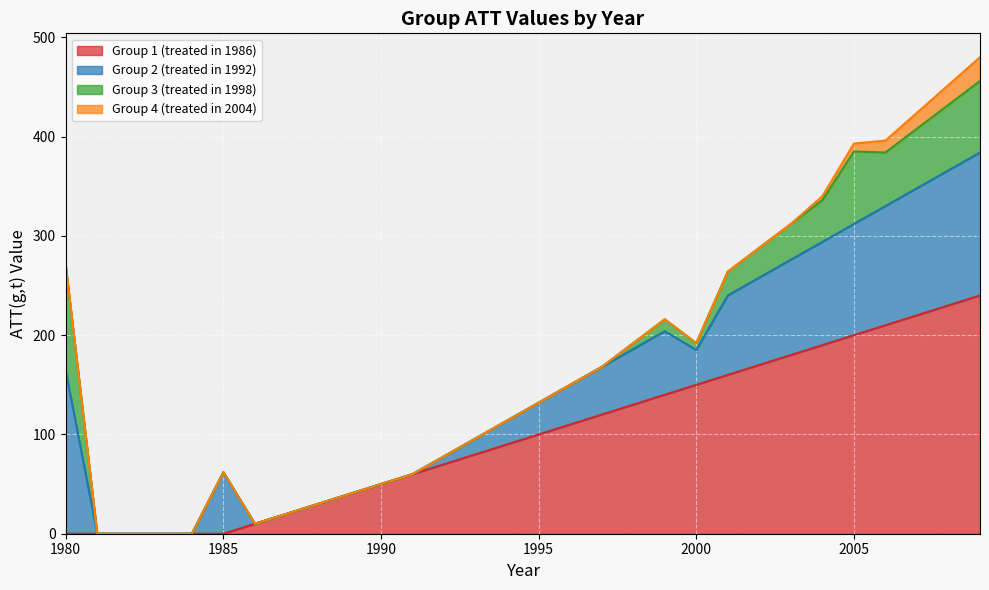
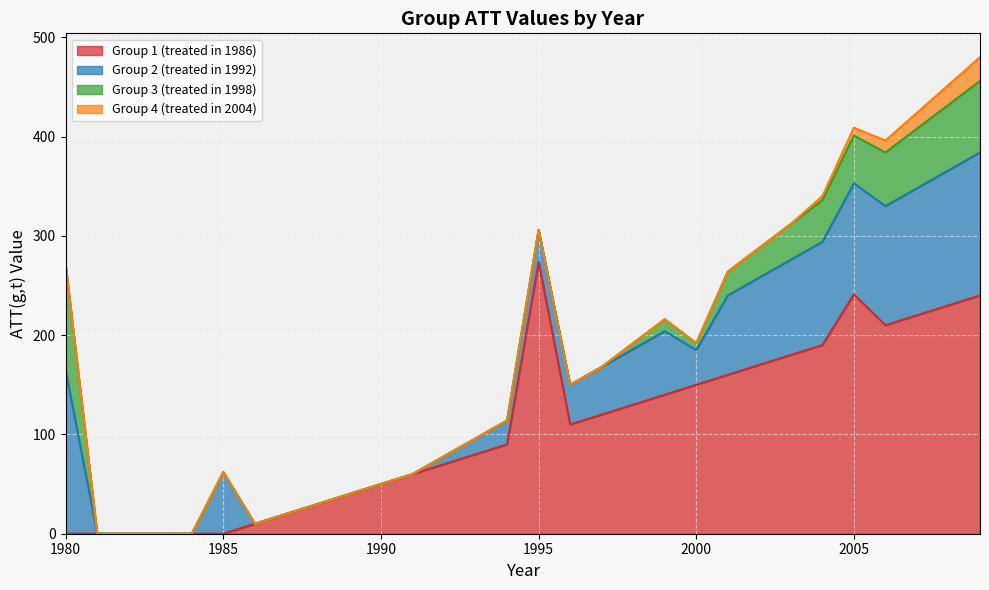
Group 1 (treated in 1986), 1995: 100 -> 270
Group 1 (treated in 1986), 2005: 200 -> 240
Group 3 (treated in 1998), 2005: 70 -> 50
